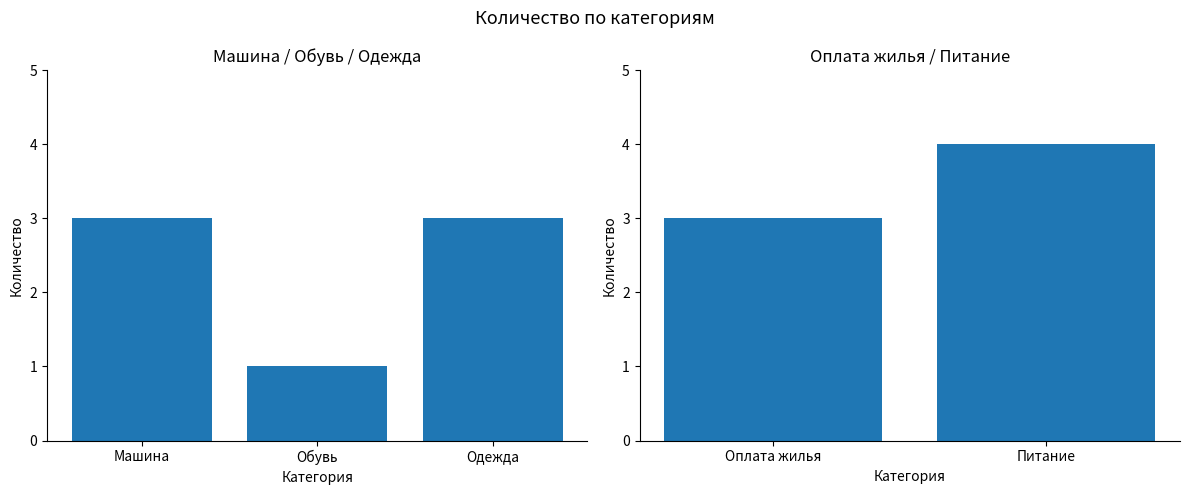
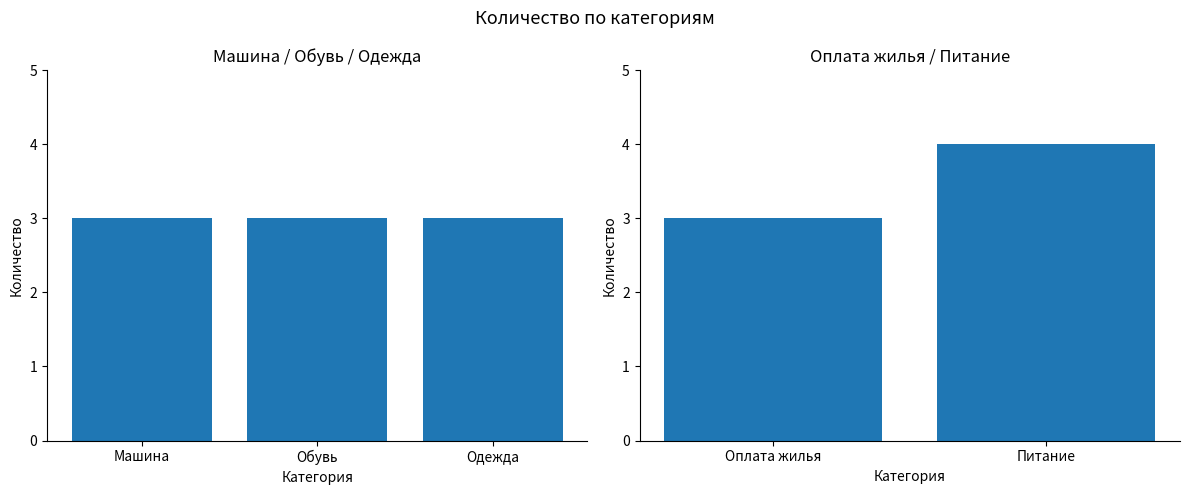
Машина / Обувь / Одежда, Обувь: 1 -> 3
